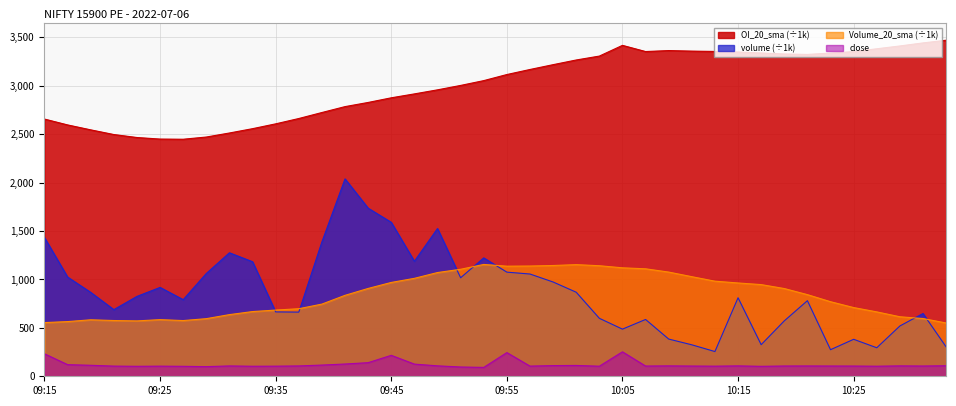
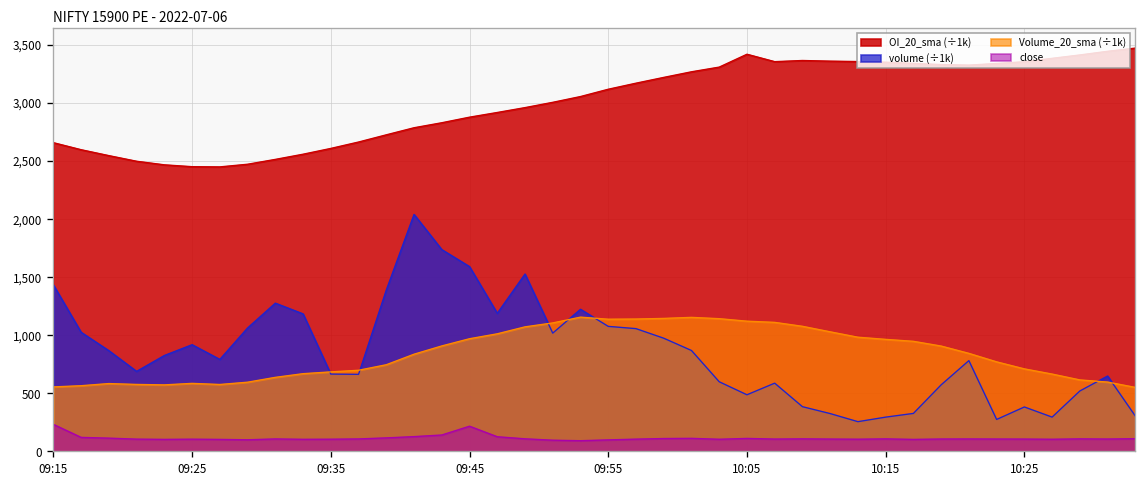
close, 09:55: 200 -> 100
close, 10:05: 300 -> 100
volume (÷1k), 10:15: 800 -> 300
